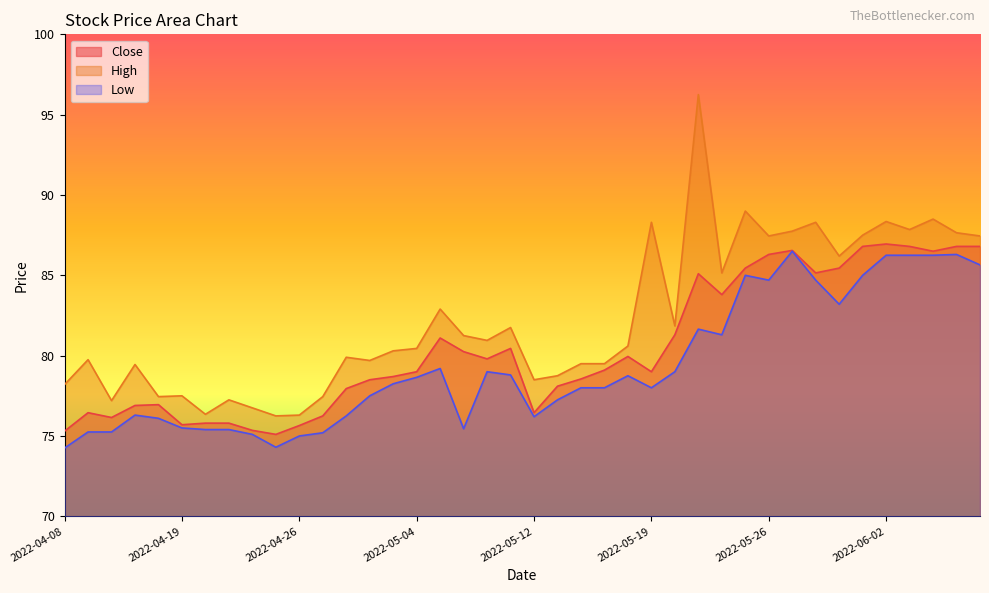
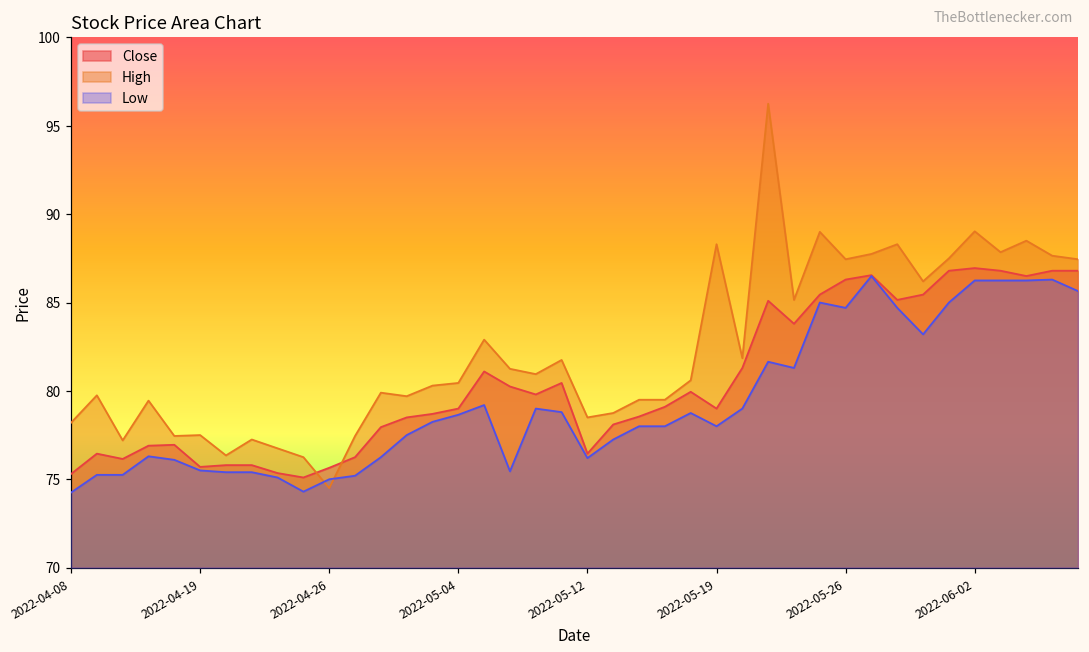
High, 2022-04-26: 76.3 -> 74.5
High, 2022-06-02: 88.4 -> 89.0
